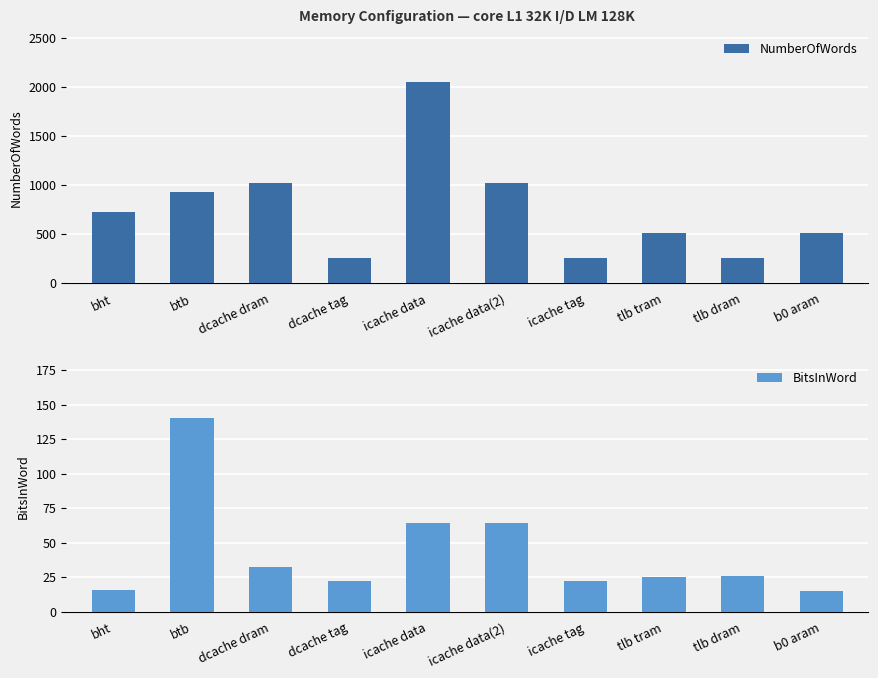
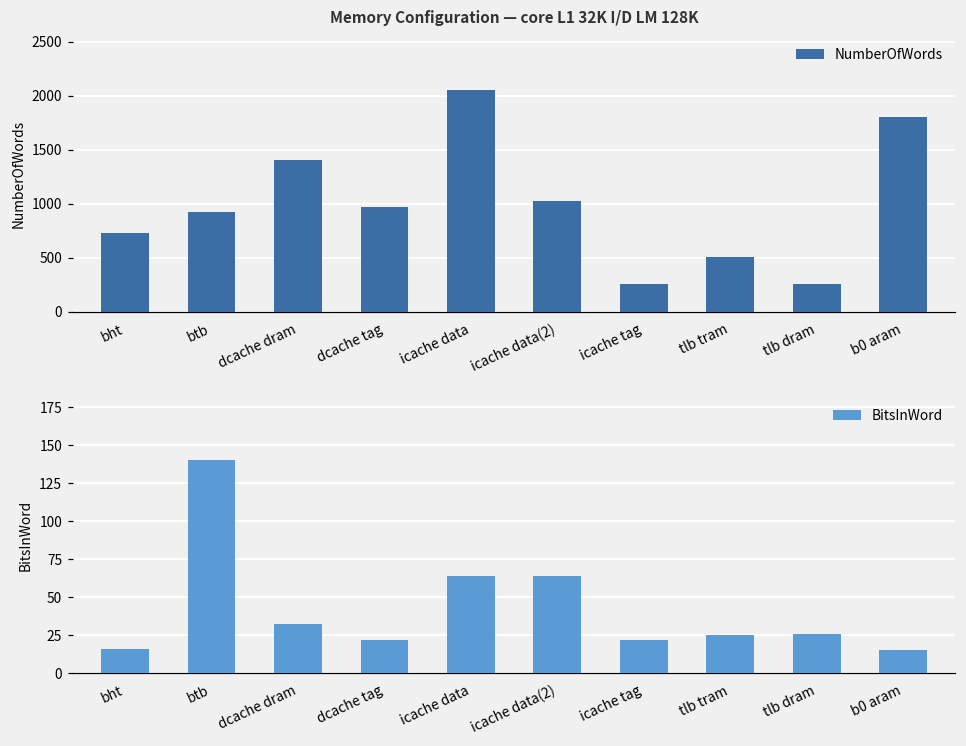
Memory Configuration — core L1 32K I/D LM 128K, dcache dram: 1000 -> 1400
Memory Configuration — core L1 32K I/D LM 128K, dcache tag: 300 -> 1000
Memory Configuration — core L1 32K I/D LM 128K, b0 aram: 500 -> 1800
